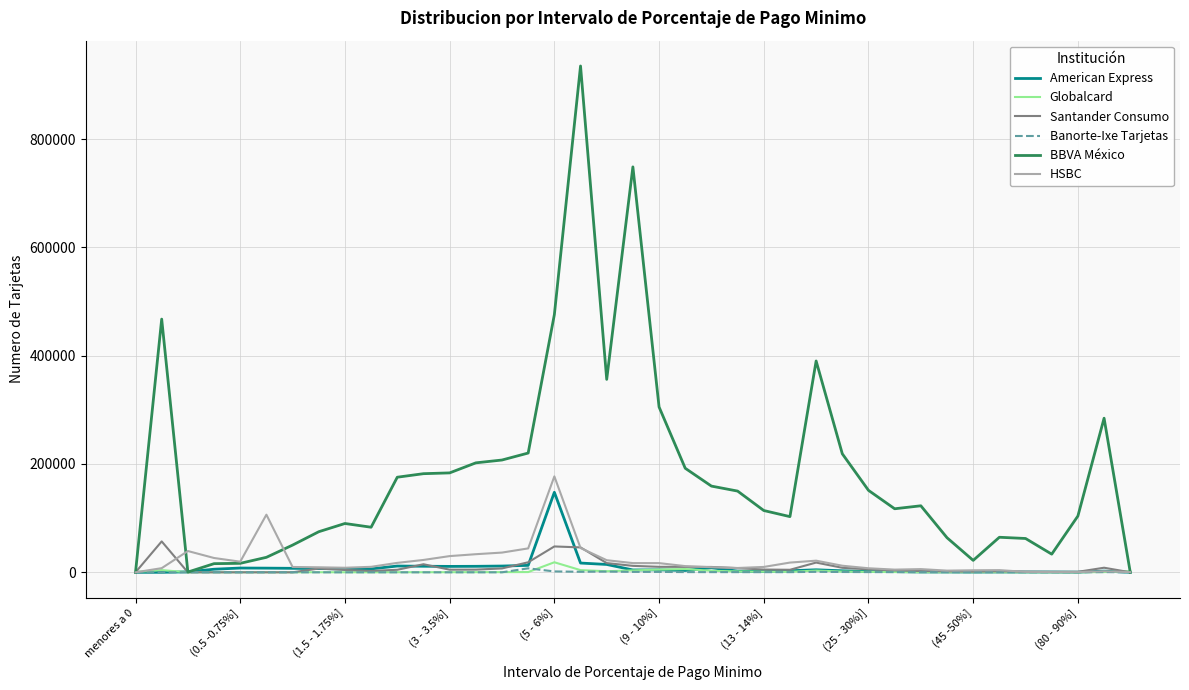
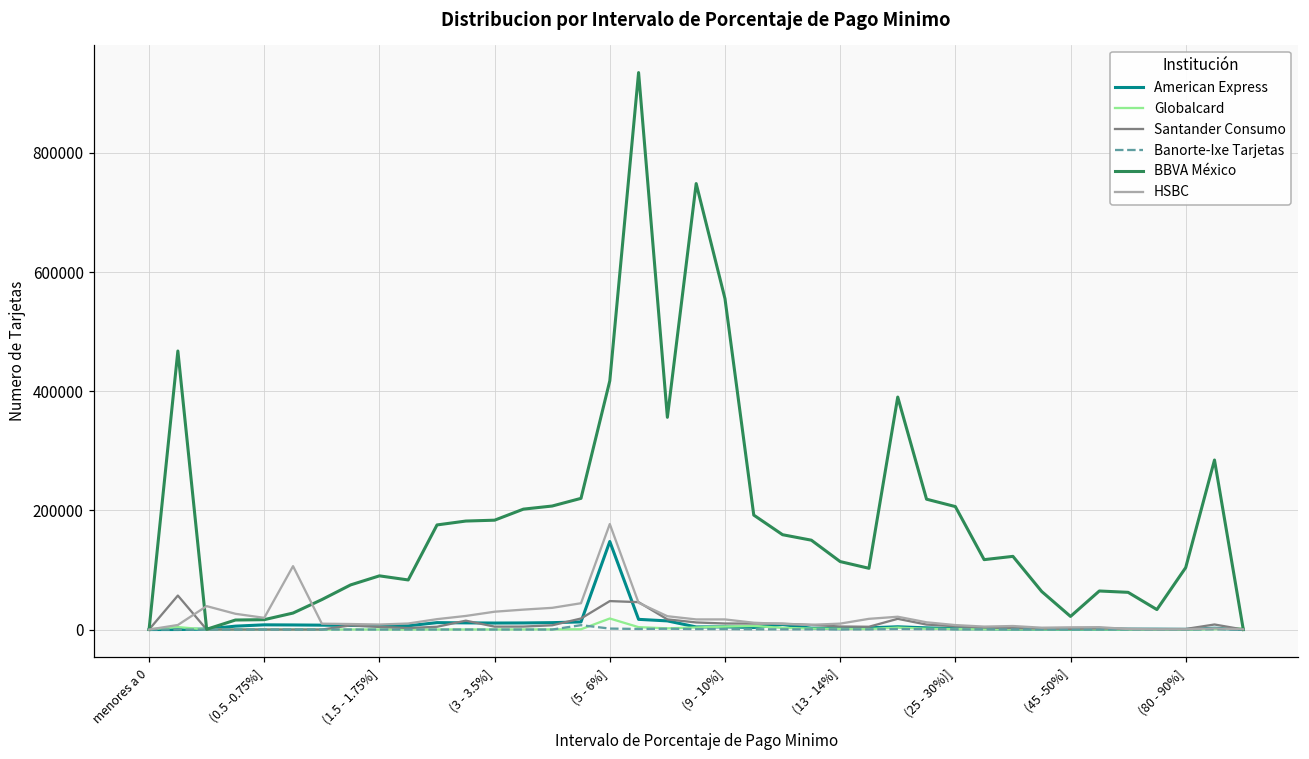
BBVA México, (5 - 6%]: 480000 -> 420000
BBVA México, (9 - 10%]: 310000 -> 560000
BBVA México, (25 - 30%)]: 150000 -> 210000
